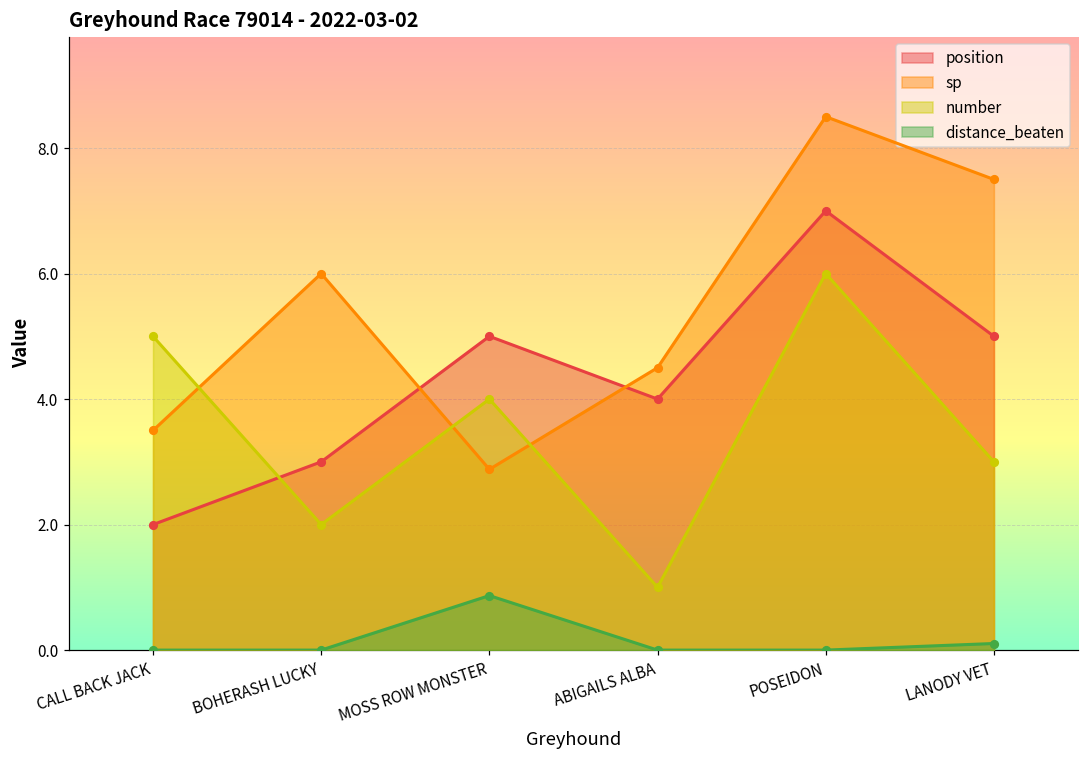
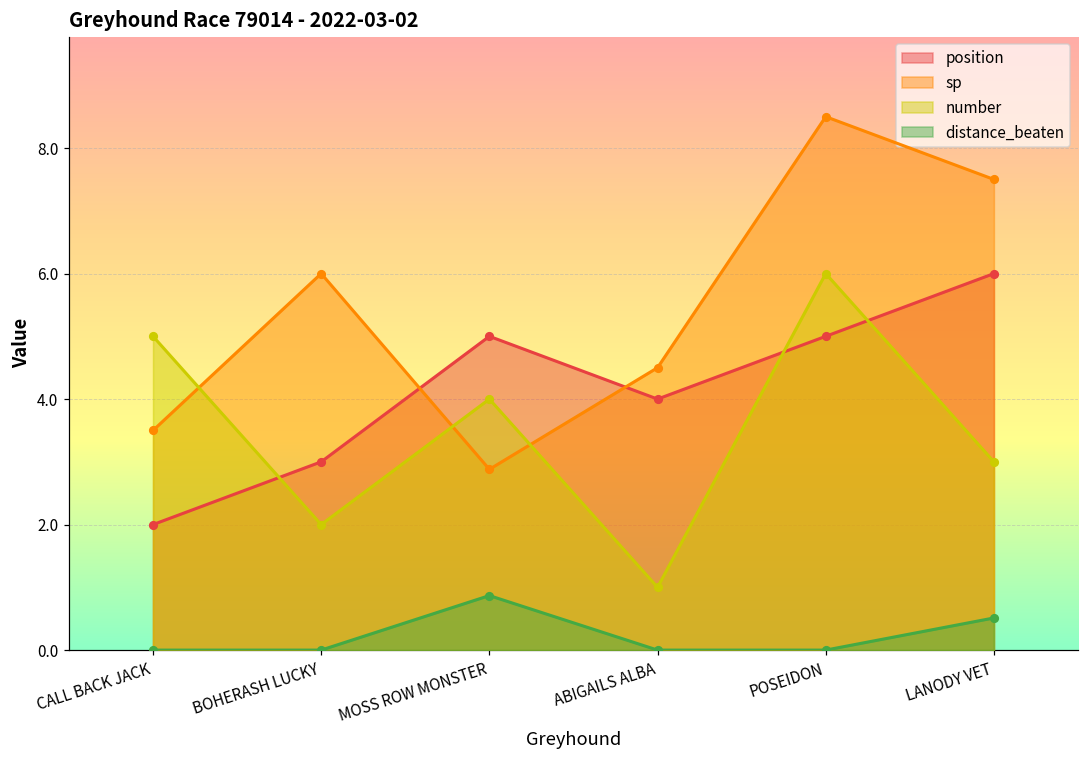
position, POSEIDON: 7 -> 5
position, LANODY VET: 5 -> 6
distance_beaten, LANODY VET: 0.1 -> 0.5
